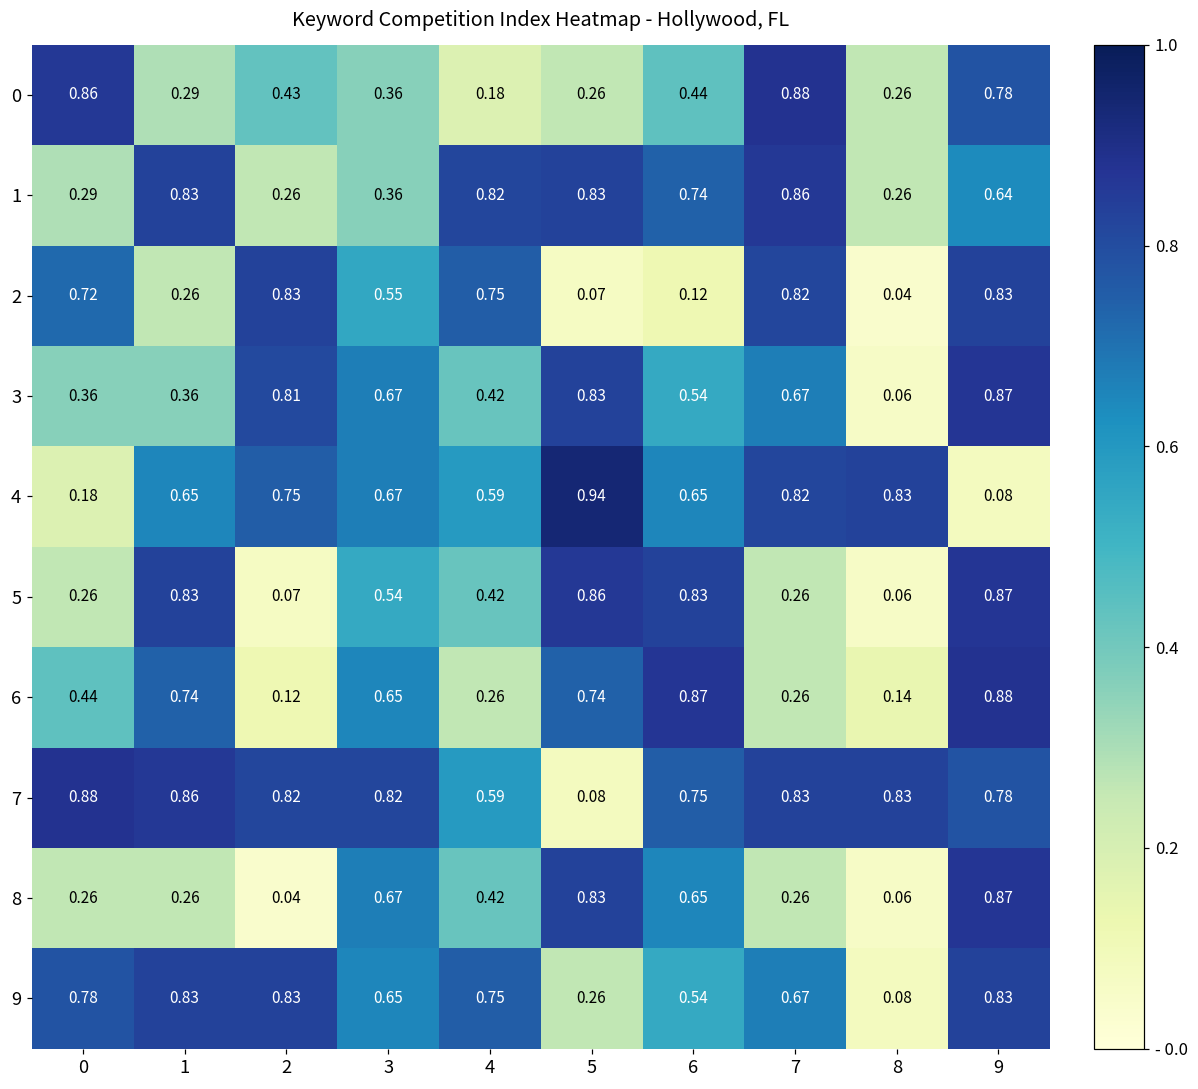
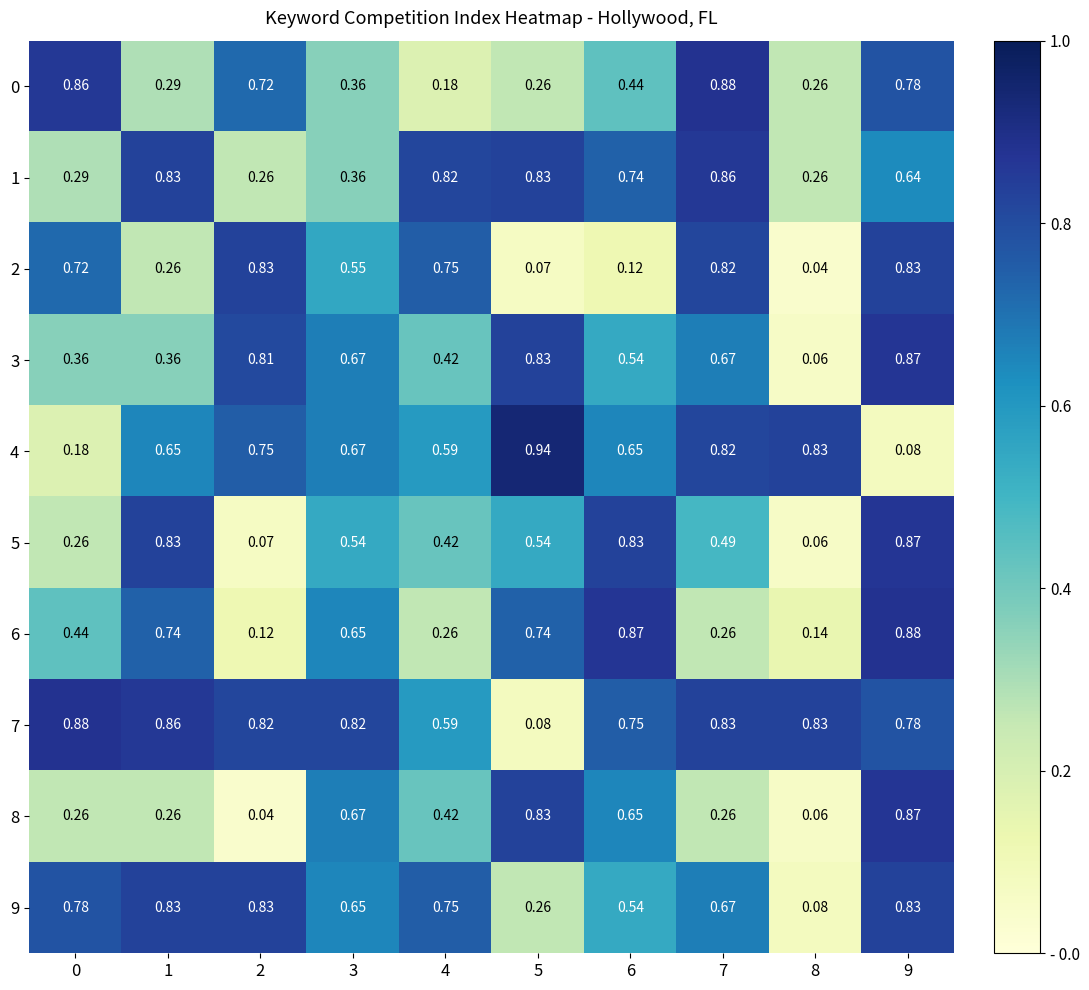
0, 2: 0.43 -> 0.72
5, 5: 0.86 -> 0.54
5, 7: 0.26 -> 0.49
